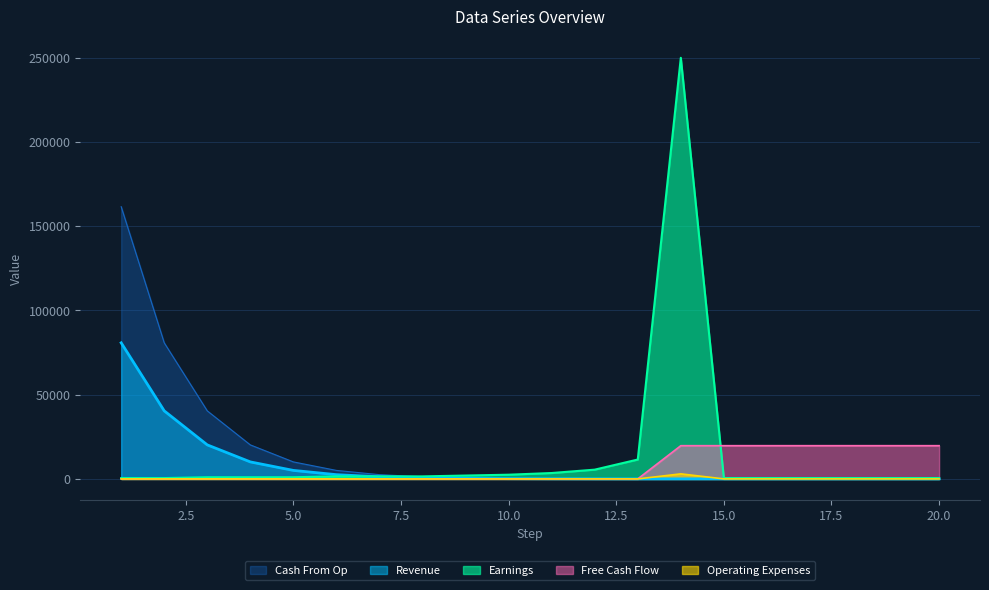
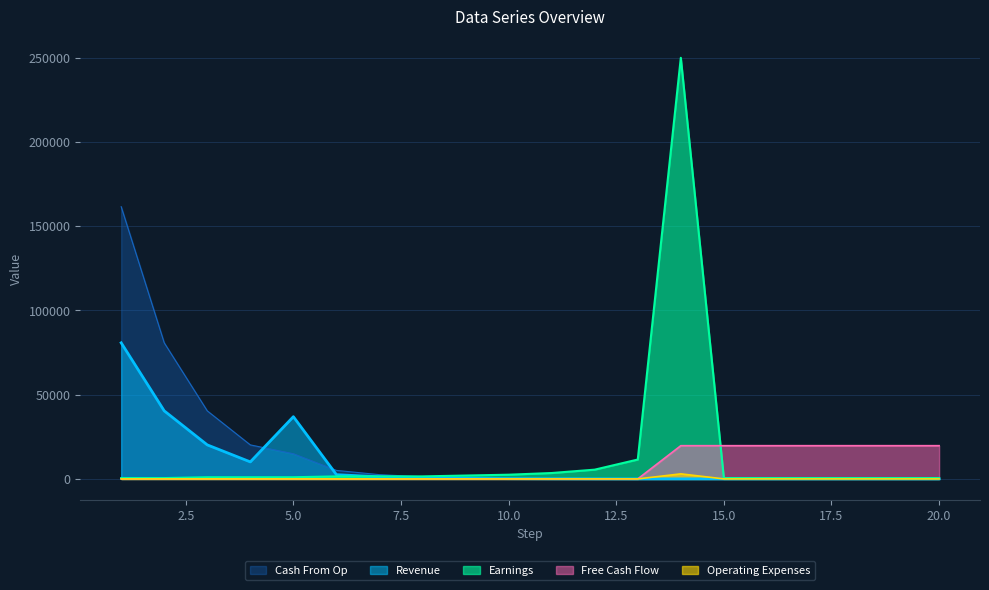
Cash From Op, 5.0: 10000 -> 15000
Revenue, 5.0: 5000 -> 37000
